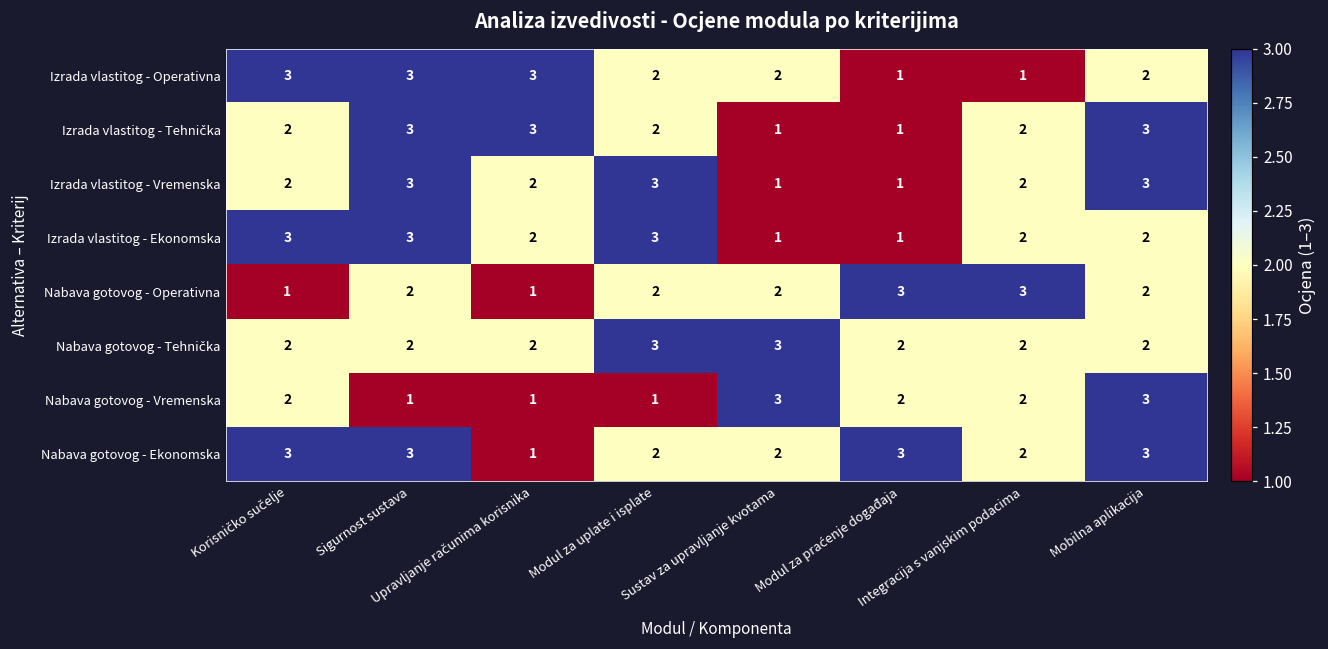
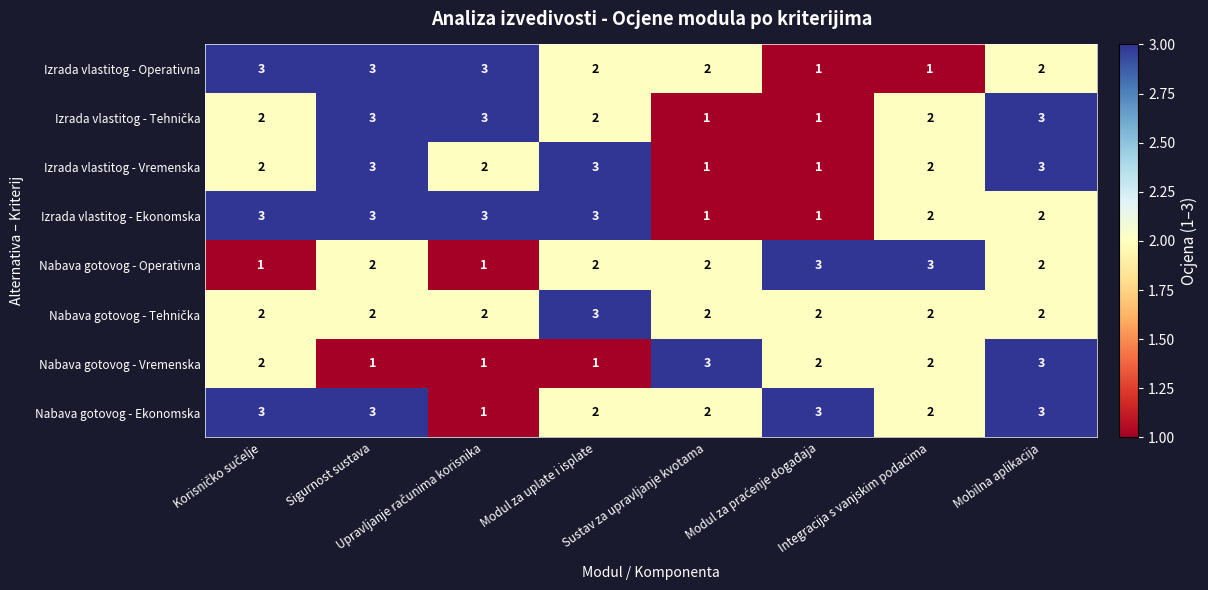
Izrada vlastitog - Ekonomska, Upravljanje računima korisnika: 2 -> 3
Nabava gotovog - Tehnička, Sustav za upravljanje kvotama: 3 -> 2
